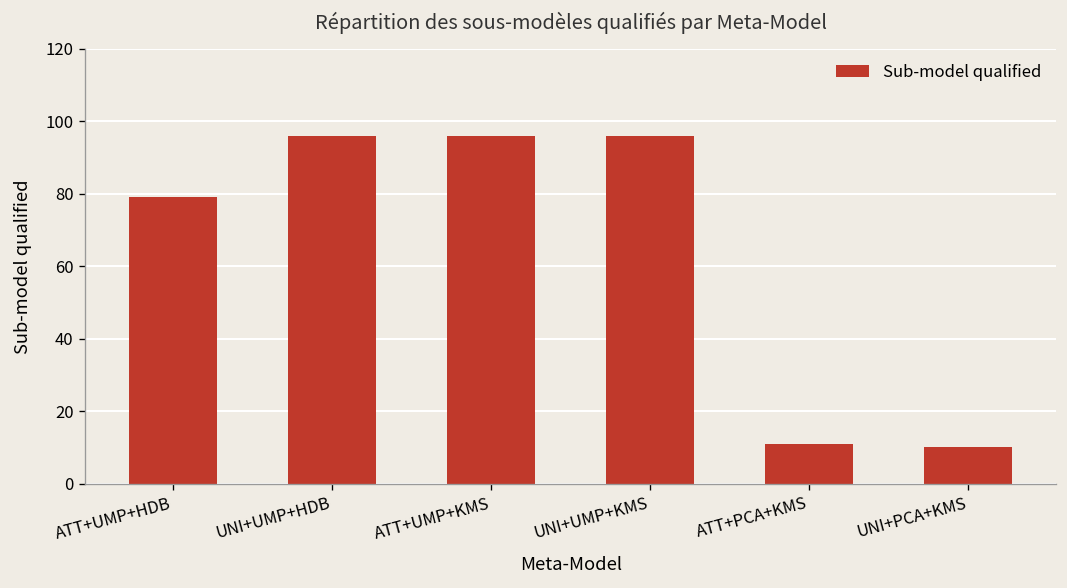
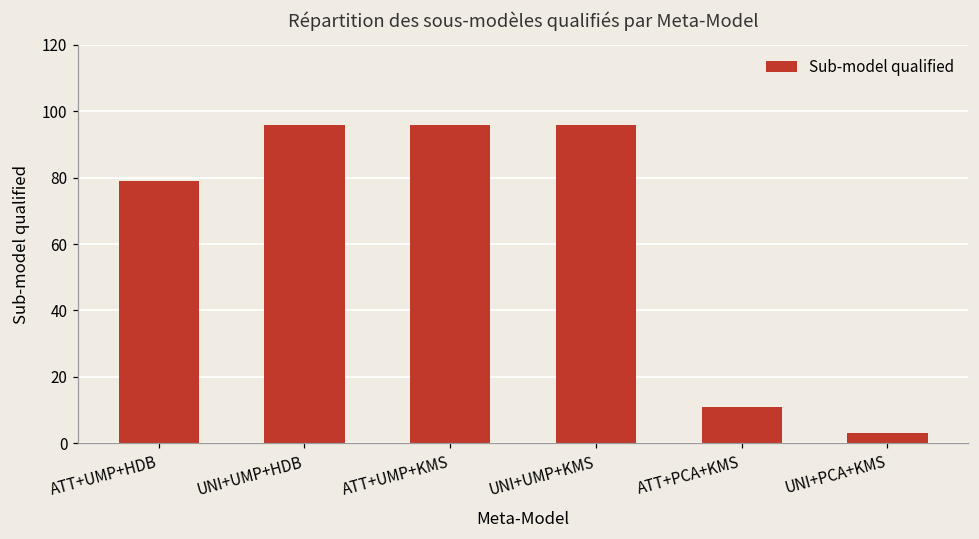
UNI+PCA+KMS: 10 -> 3
